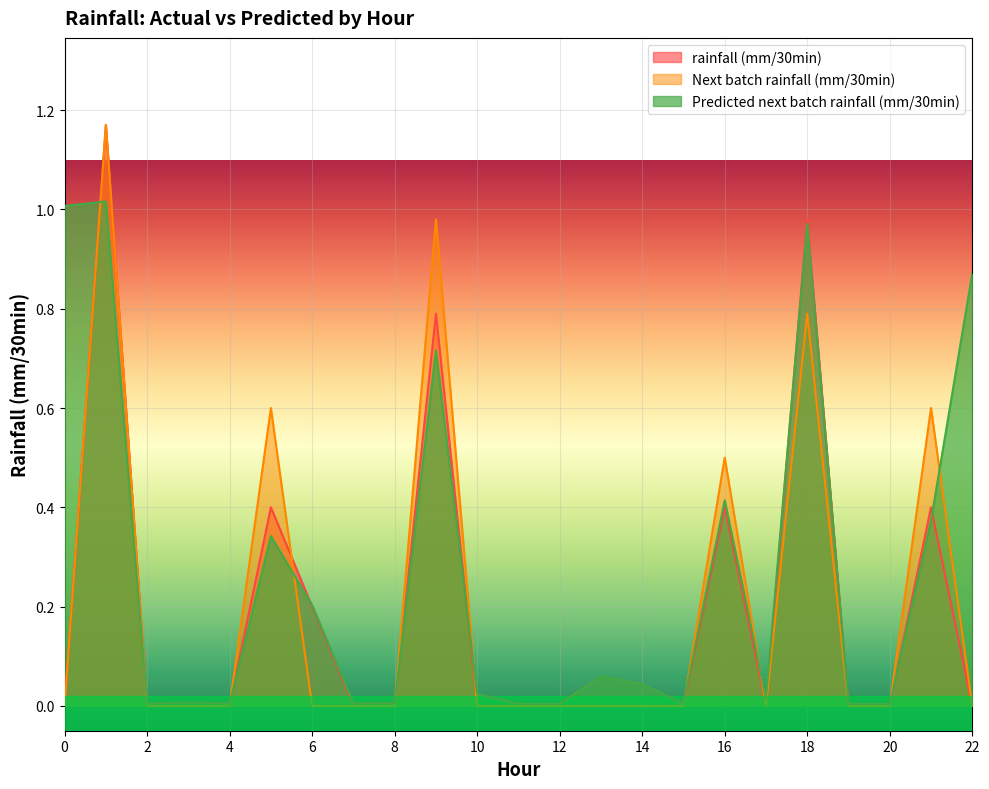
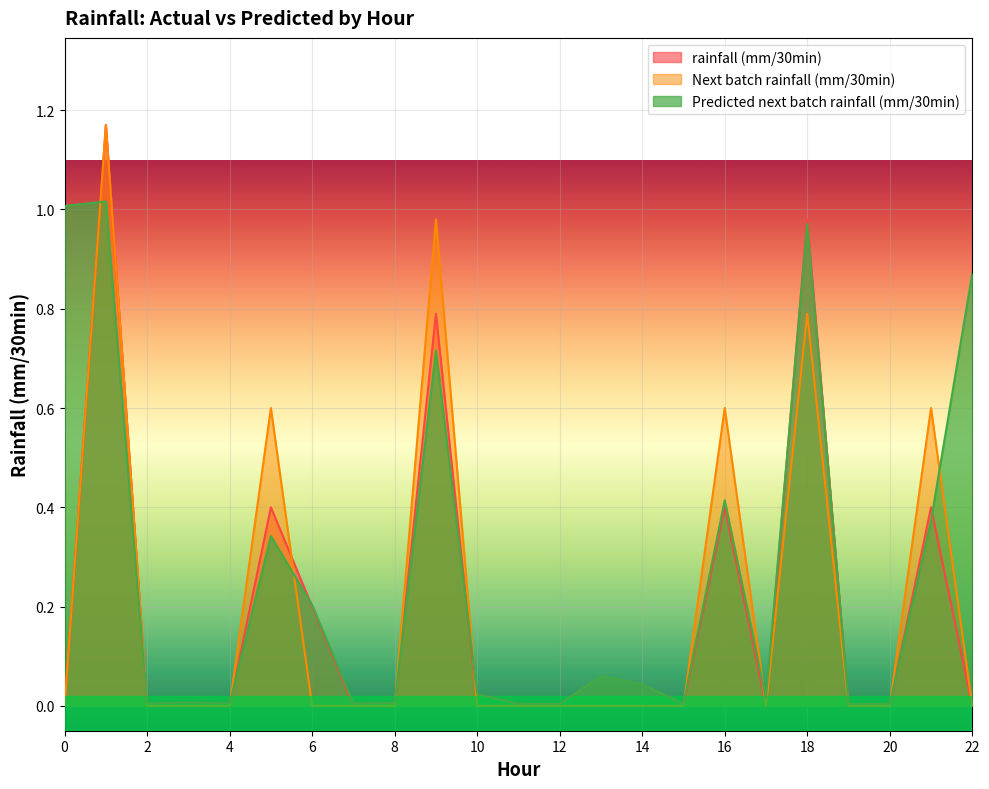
Next batch rainfall (mm/30min), 16: 0.5 -> 0.6
